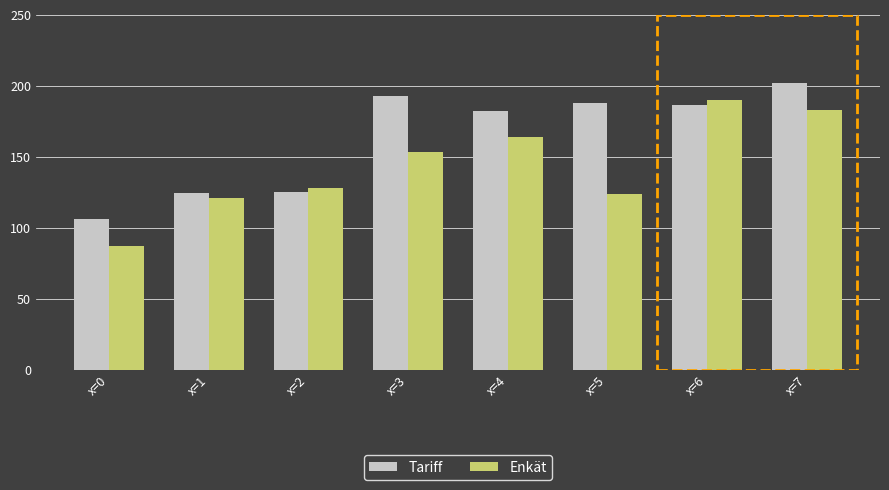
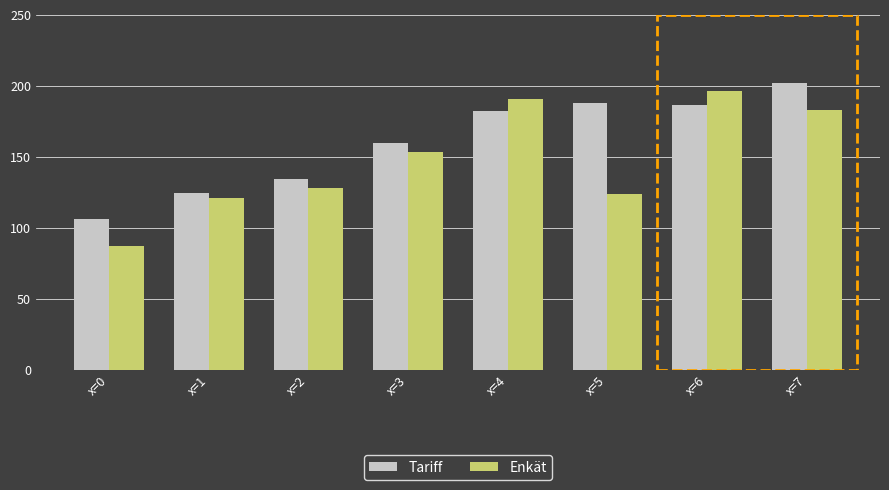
Tariff, x=2: 125 -> 134
Tariff, x=3: 193 -> 160
Enkät, x=4: 164 -> 191
Enkät, x=6: 190 -> 196
